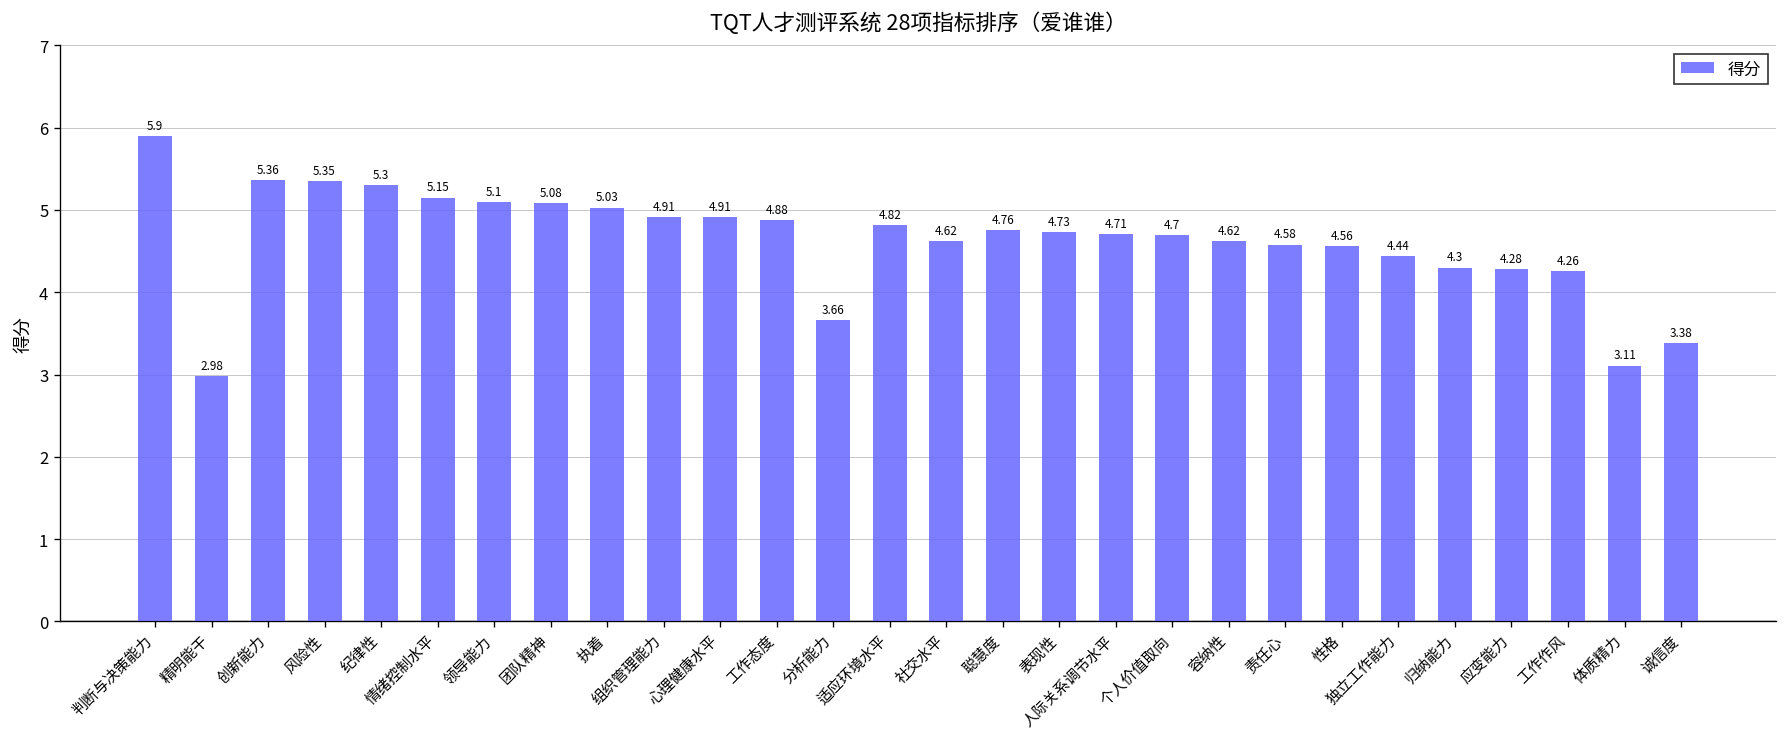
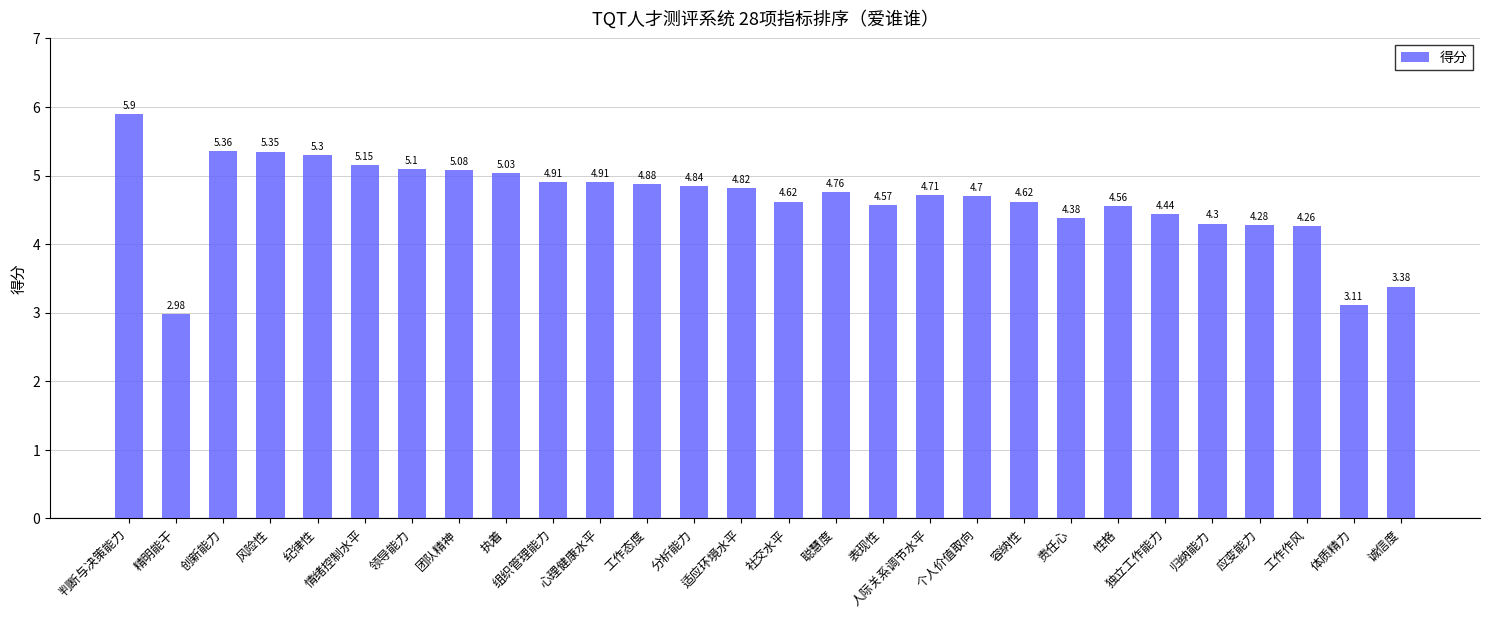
分析能力: 3.66 -> 4.84
表现性: 4.73 -> 4.57
责任心: 4.58 -> 4.38
